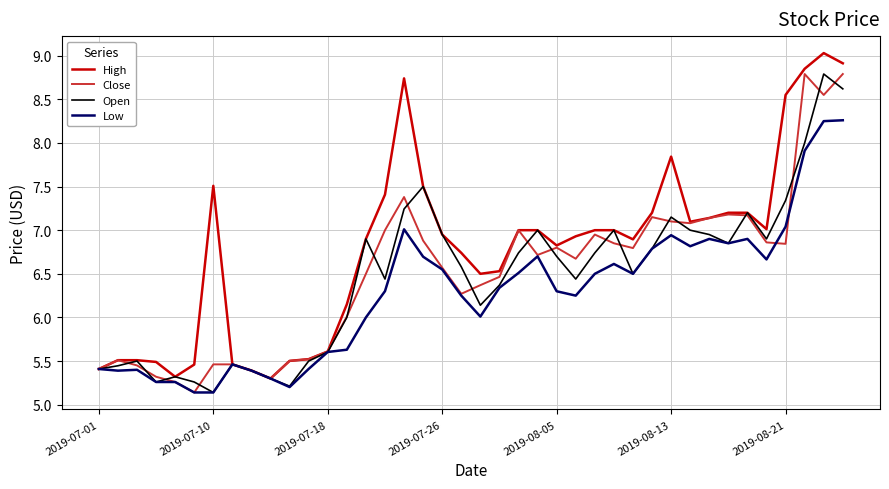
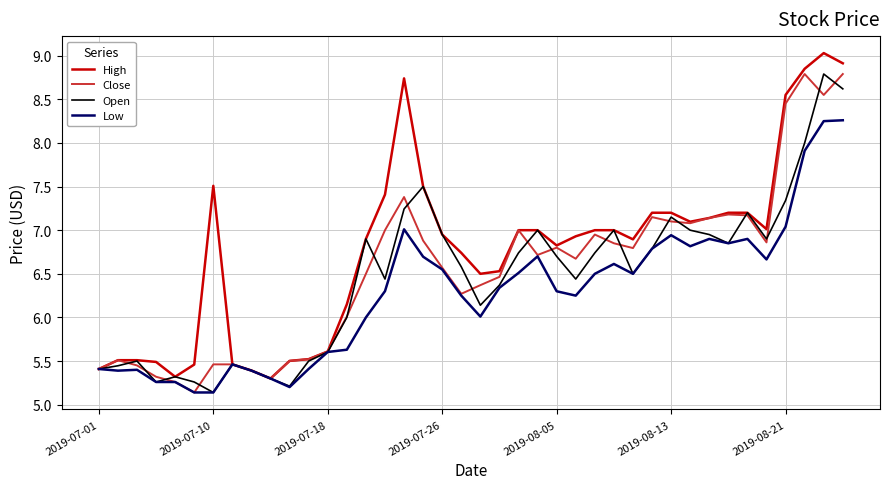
High, 2019-08-13: 7.8 -> 7.2
Close, 2019-08-21: 6.8 -> 8.4
